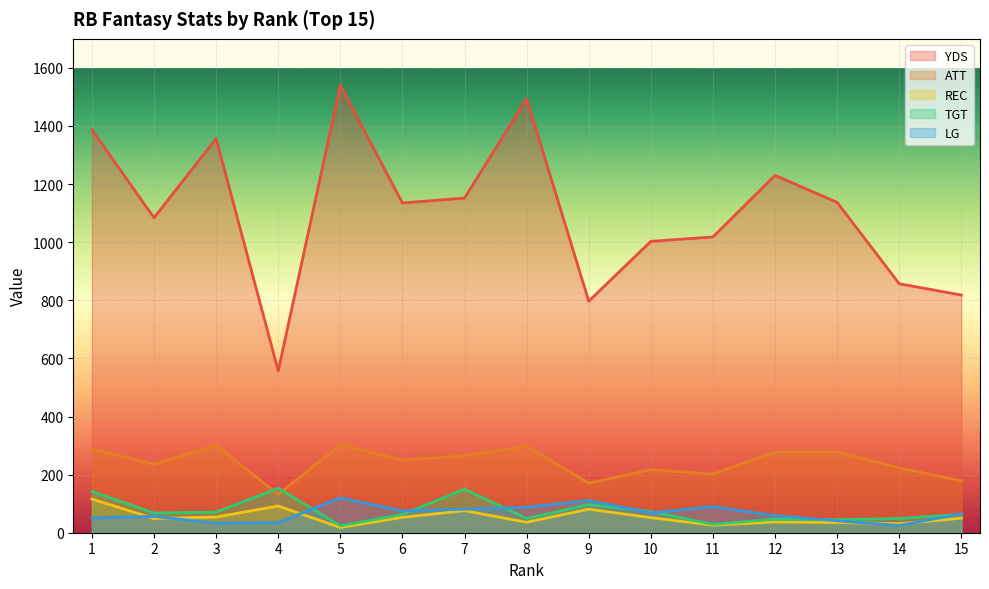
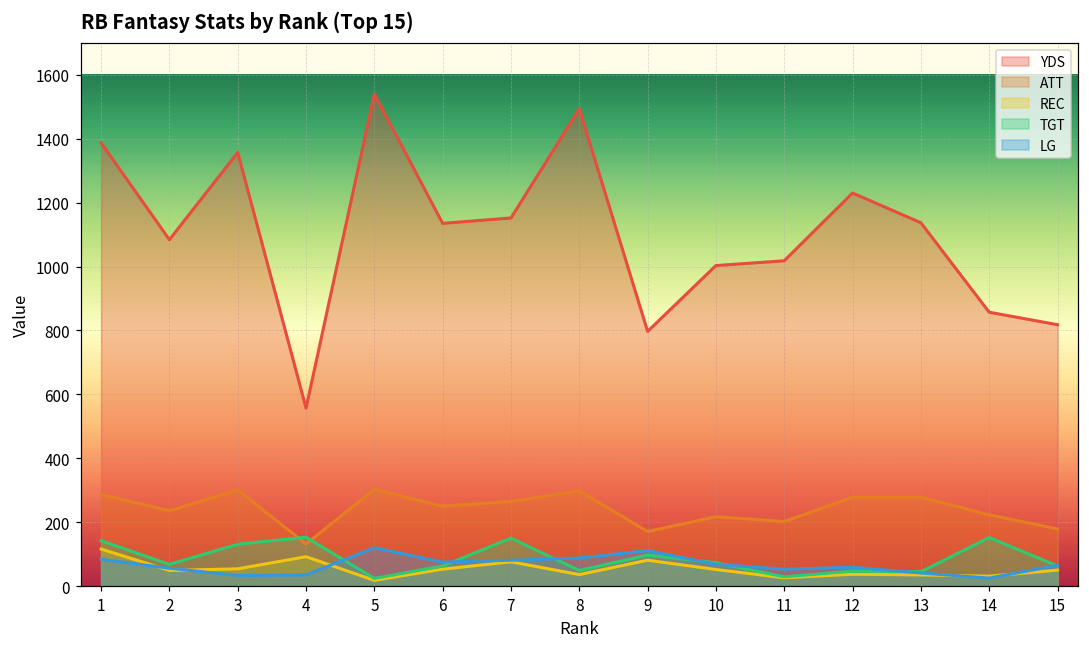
LG, 1: 50 -> 80
TGT, 3: 70 -> 130
LG, 11: 90 -> 50
TGT, 14: 50 -> 150
